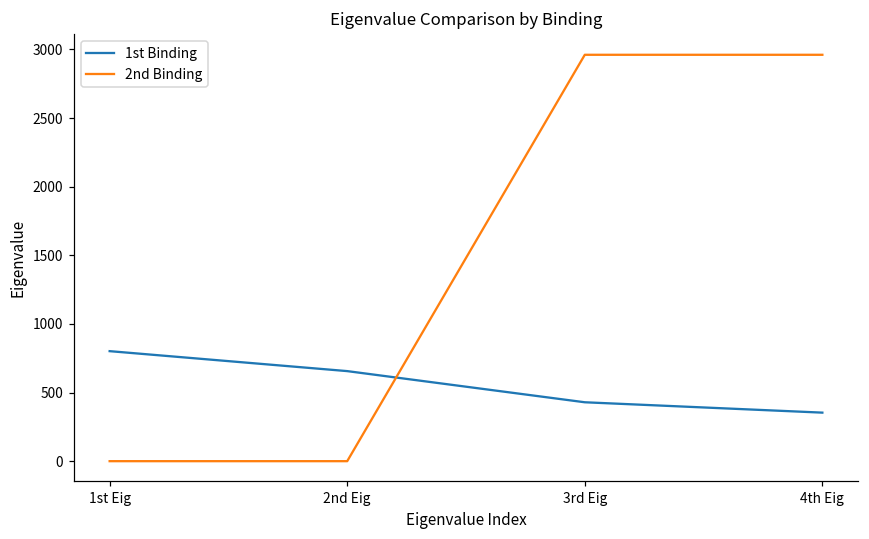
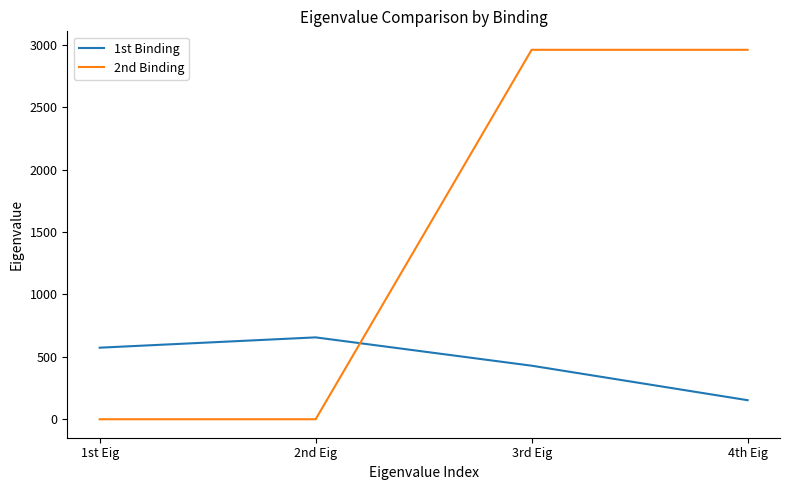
1st Binding, 1st Eig: 800 -> 570
1st Binding, 4th Eig: 350 -> 150
